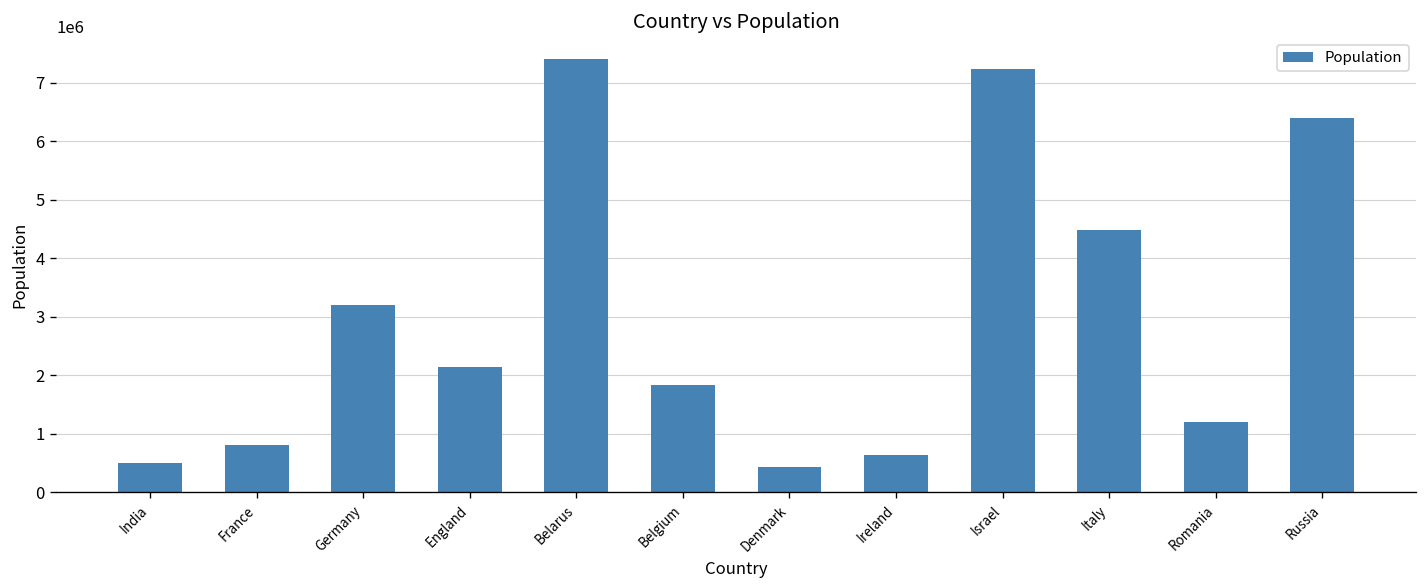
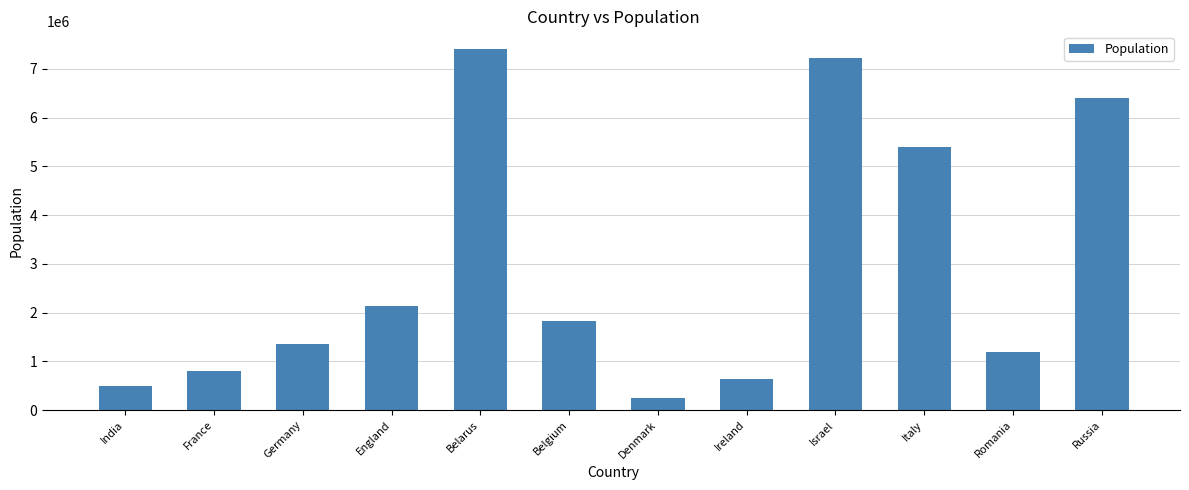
Germany: 3200000 -> 1400000
Denmark: 400000 -> 300000
Italy: 4500000 -> 5400000
